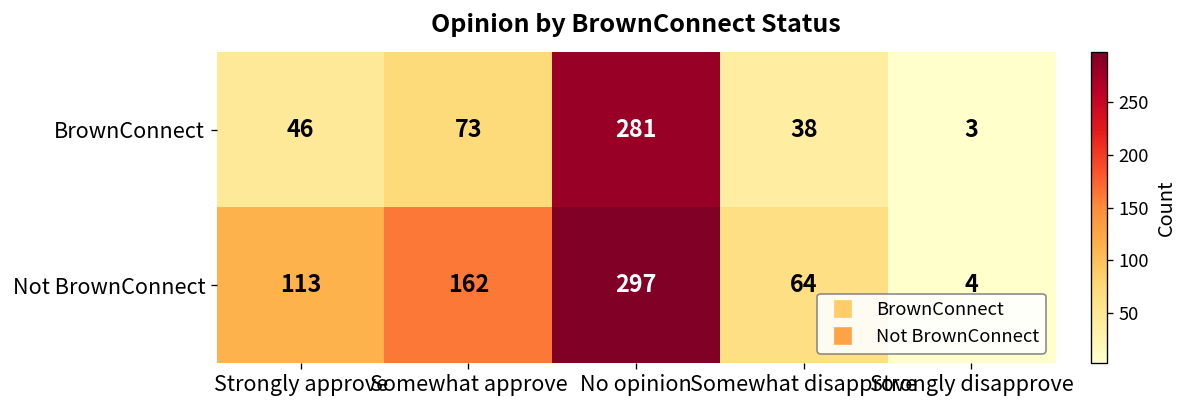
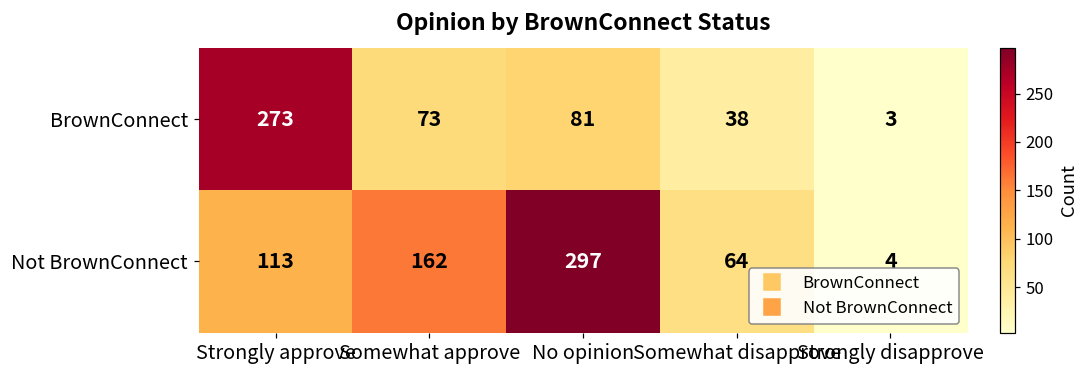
BrownConnect, Strongly approve: 46 -> 273
BrownConnect, No opinion: 281 -> 81
